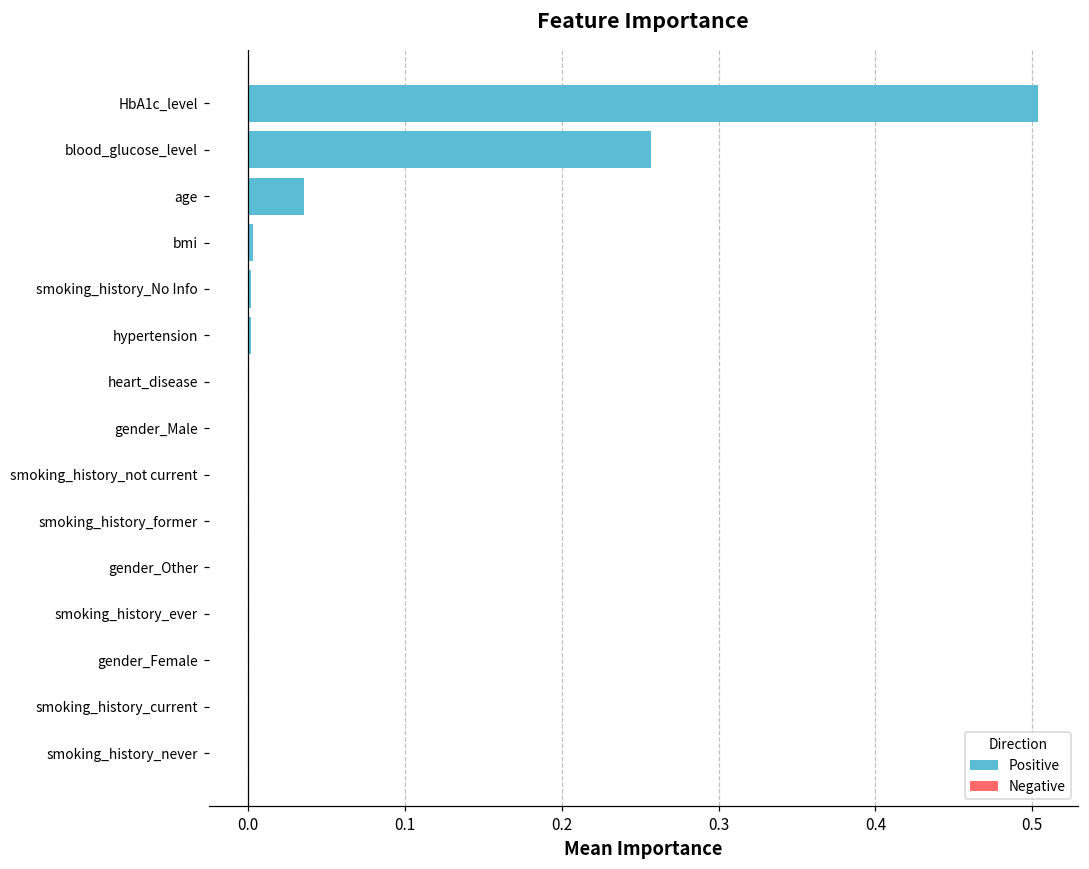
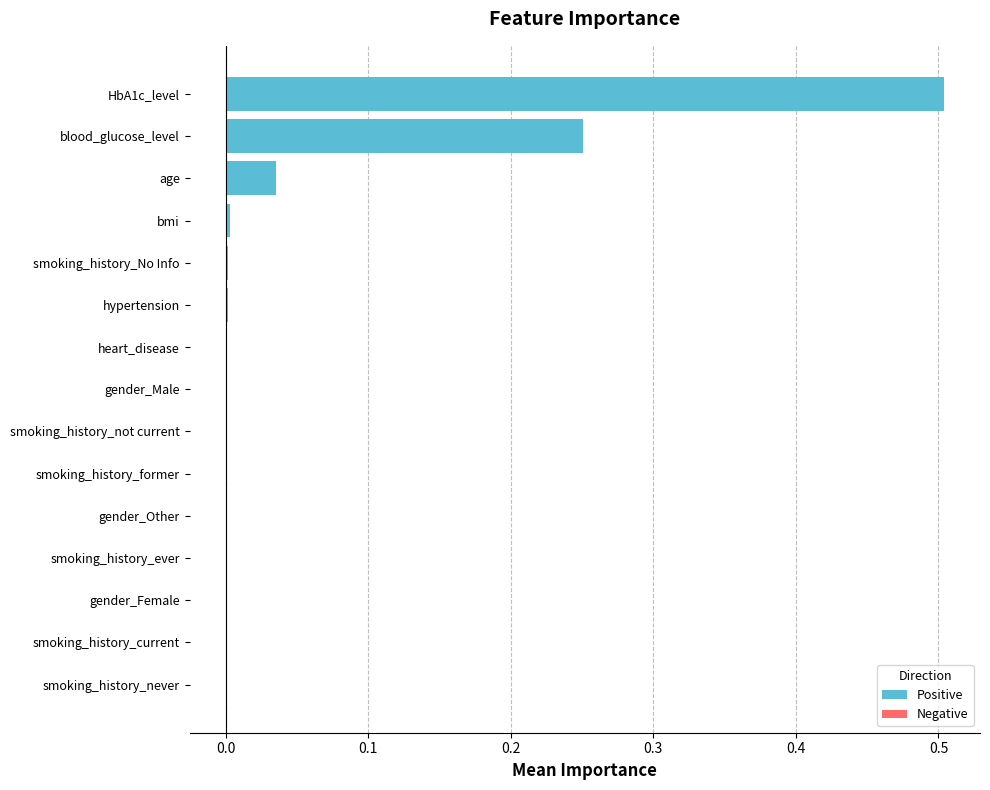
Positive, blood_glucose_level: 0.257 -> 0.250
